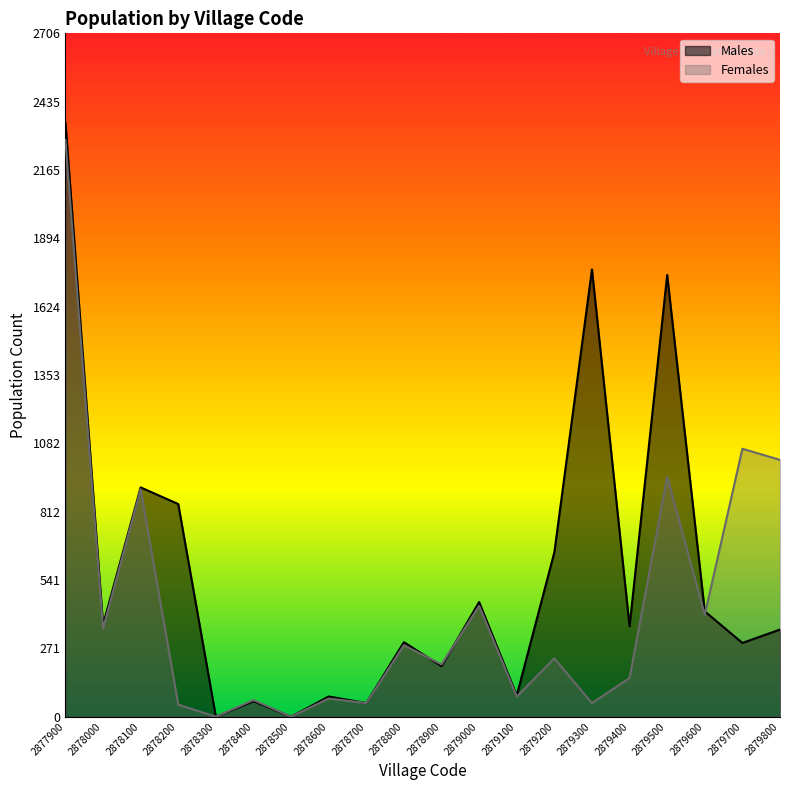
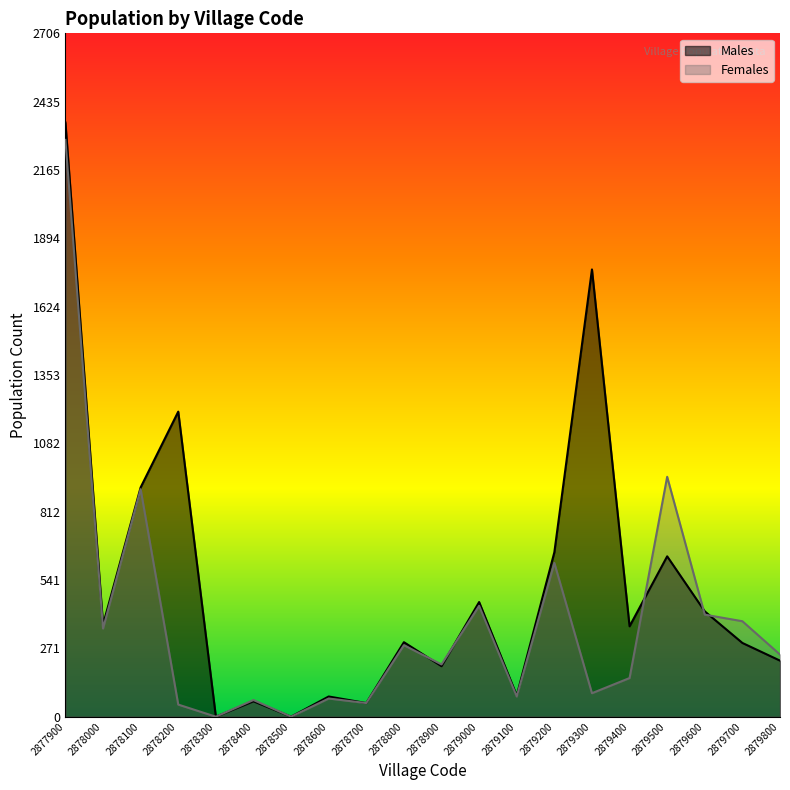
Males, 2878200: 840 -> 1210
Females, 2879200: 230 -> 610
Females, 2879300: 50 -> 90
Males, 2879500: 1750 -> 640
Females, 2879700: 1060 -> 380
Males, 2879800: 350 -> 220
Females, 2879800: 1020 -> 250
